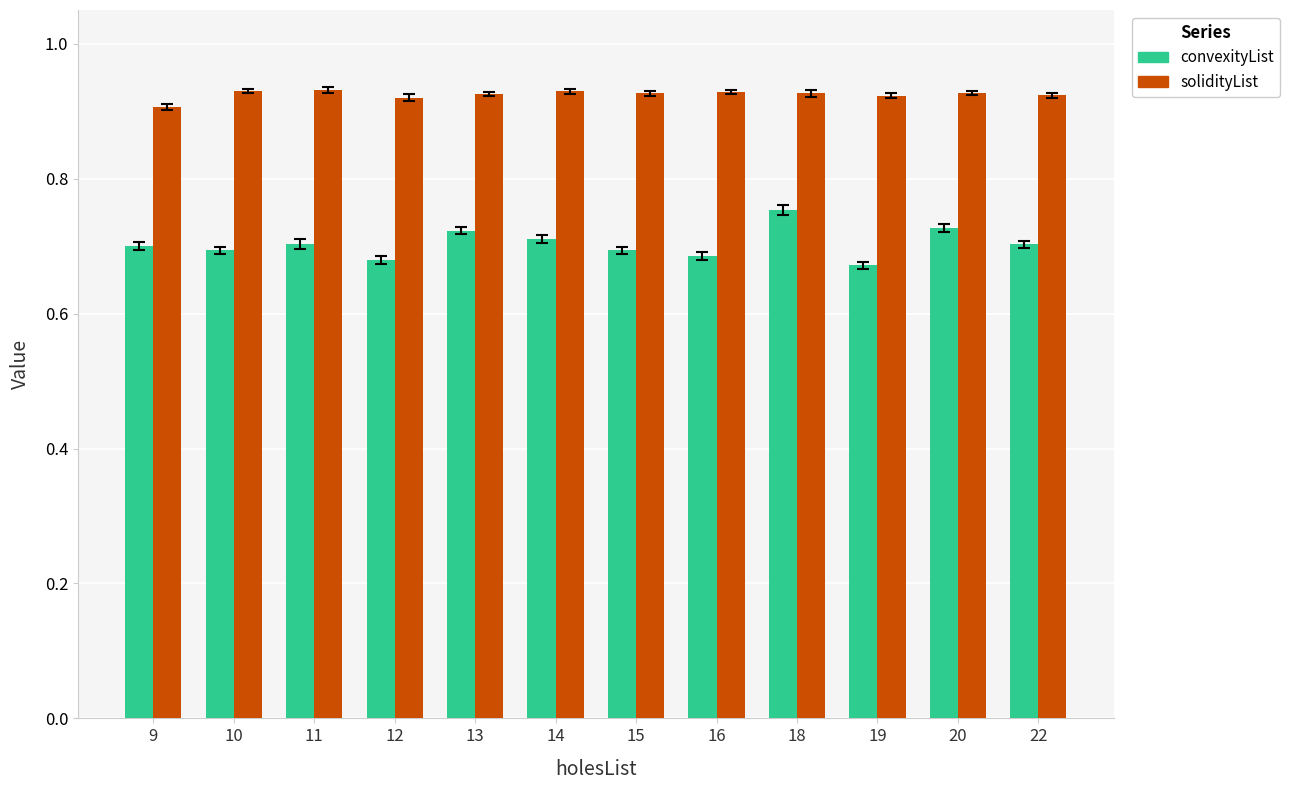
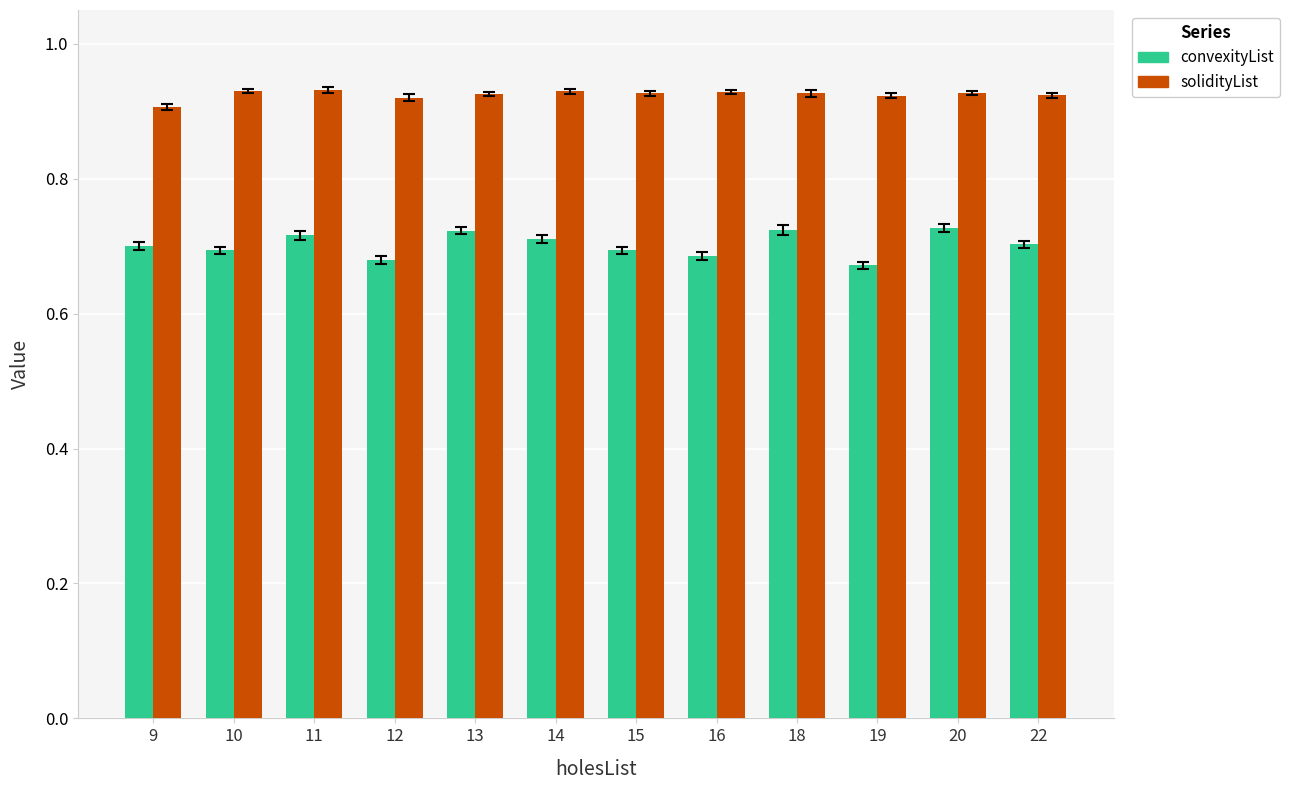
convexityList, 11: 0.70 -> 0.72
convexityList, 18: 0.75 -> 0.72
